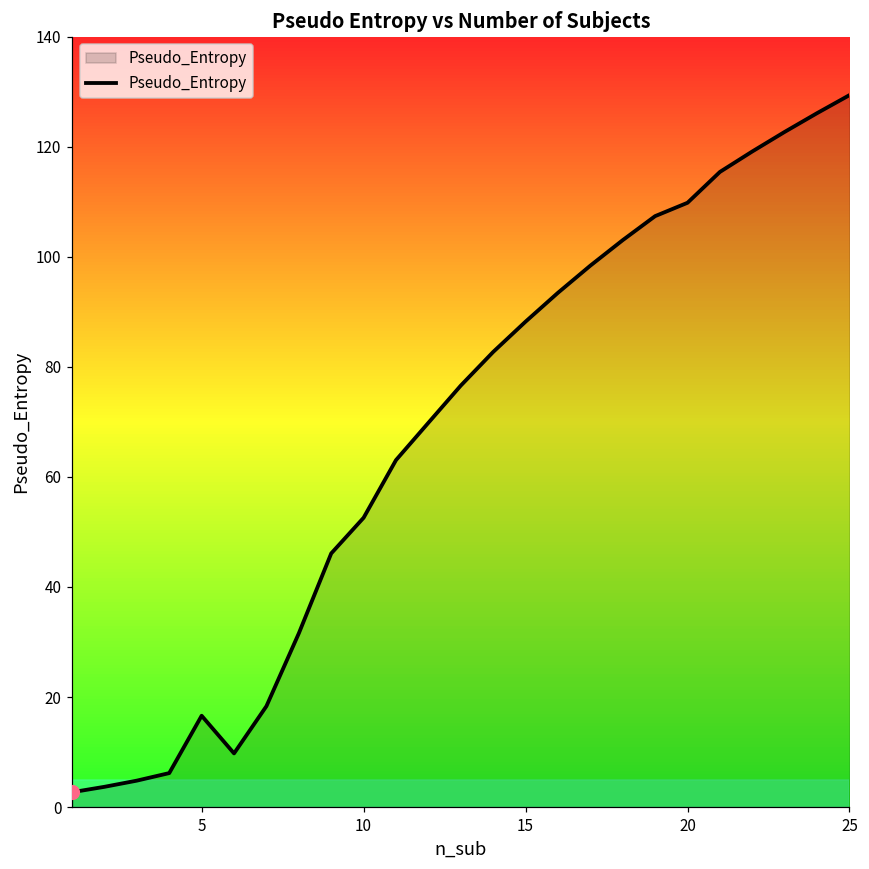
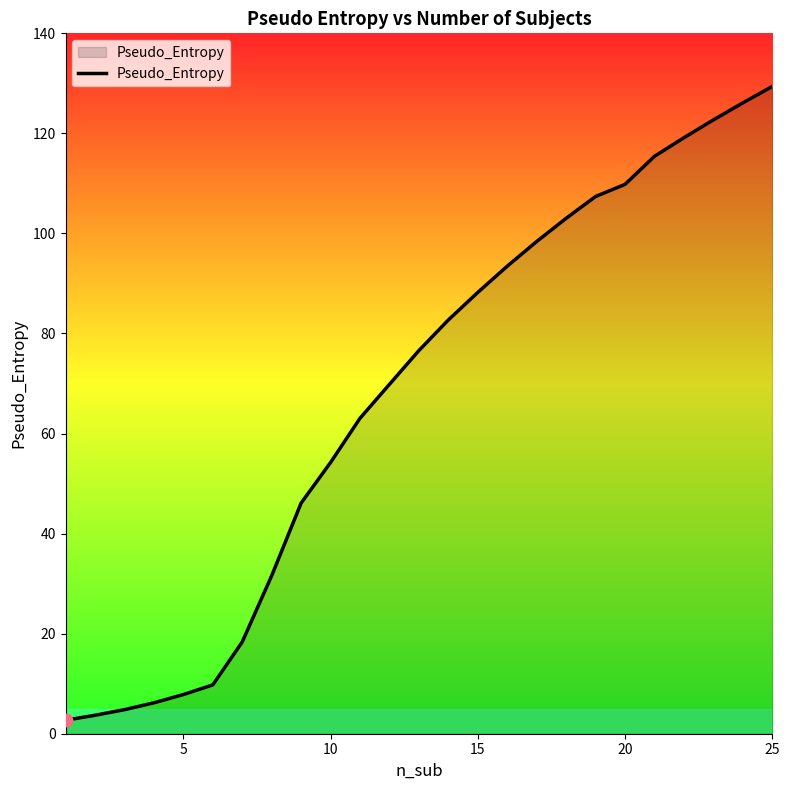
Pseudo_Entropy, 5: 17 -> 8
Pseudo_Entropy, 10: 53 -> 54
